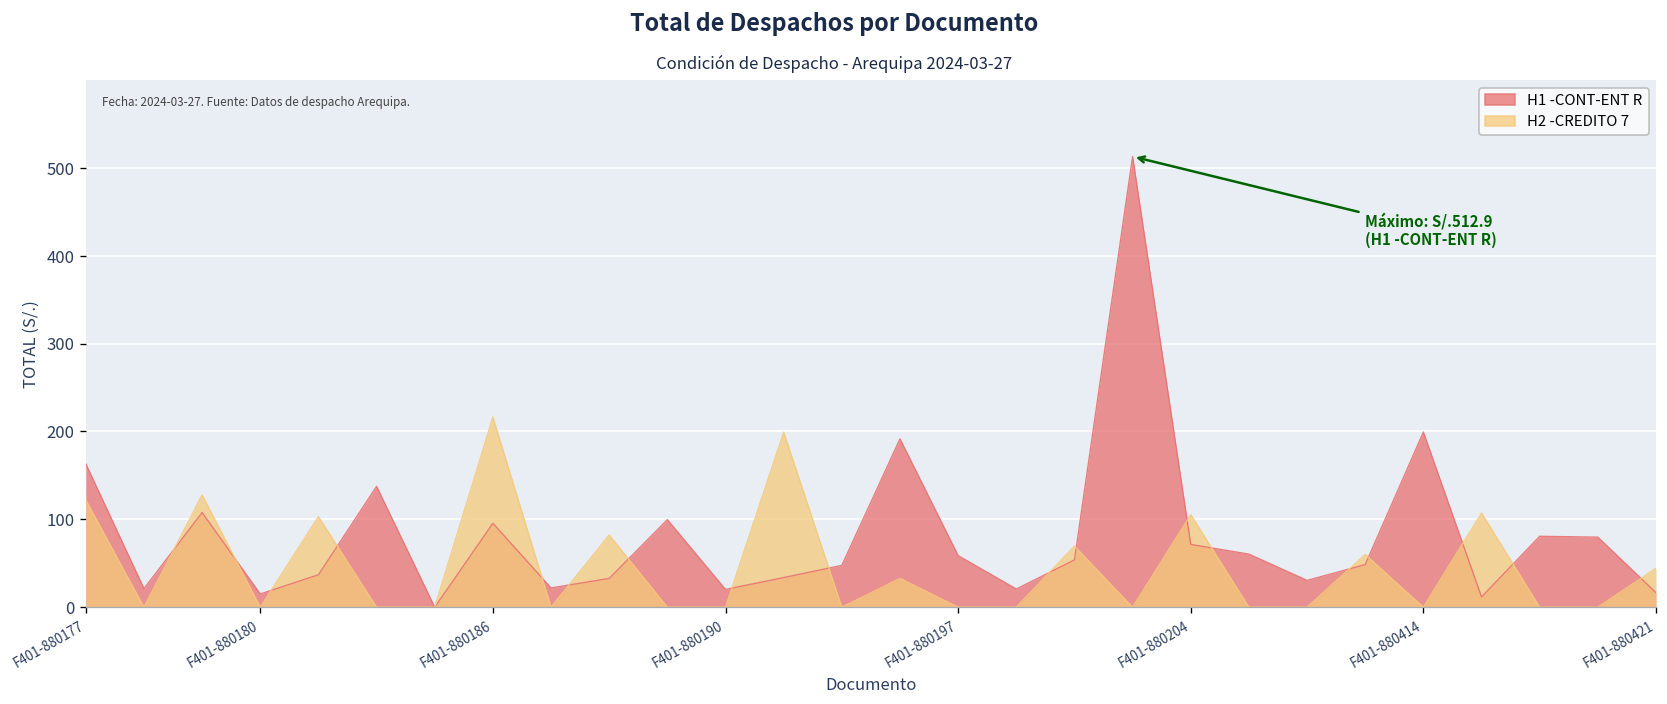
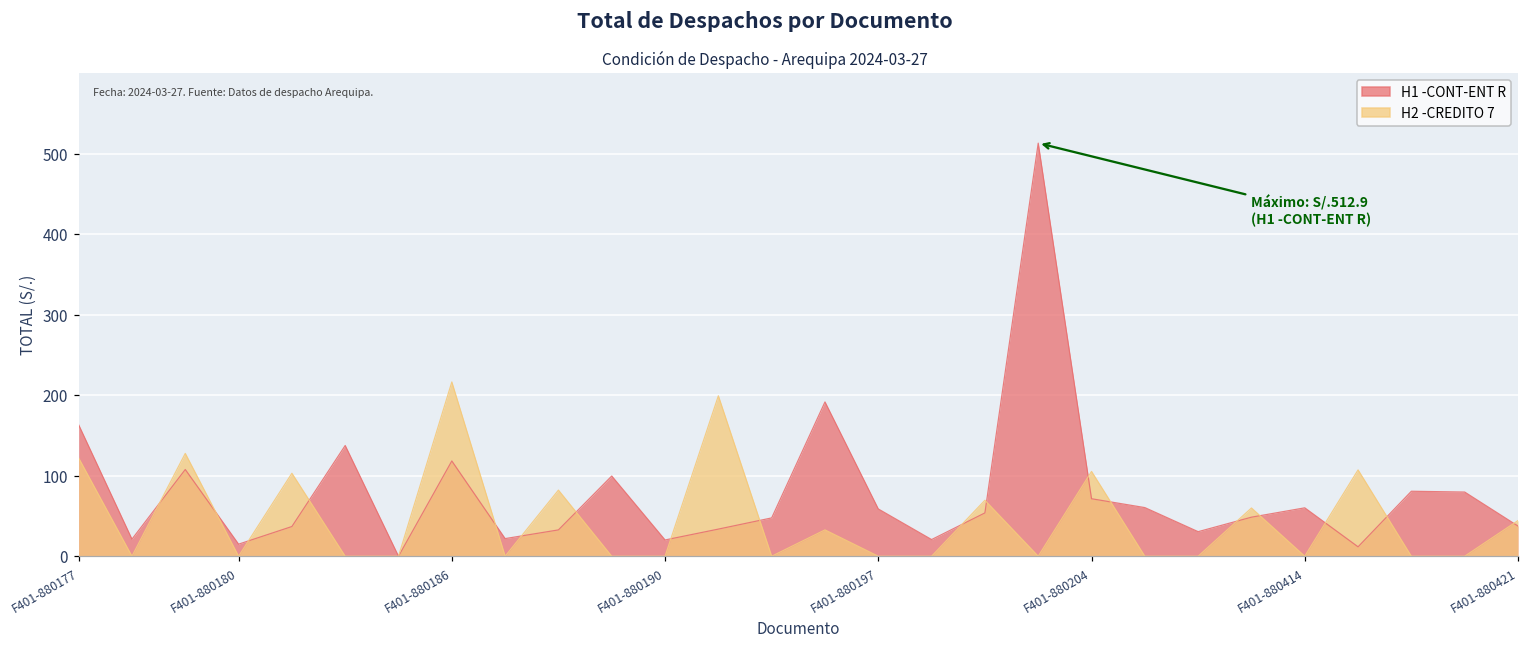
H1 -CONT-ENT R, F401-880186: 100 -> 120
H1 -CONT-ENT R, F401-880414: 200 -> 60
H1 -CONT-ENT R, F401-880421: 20 -> 40
